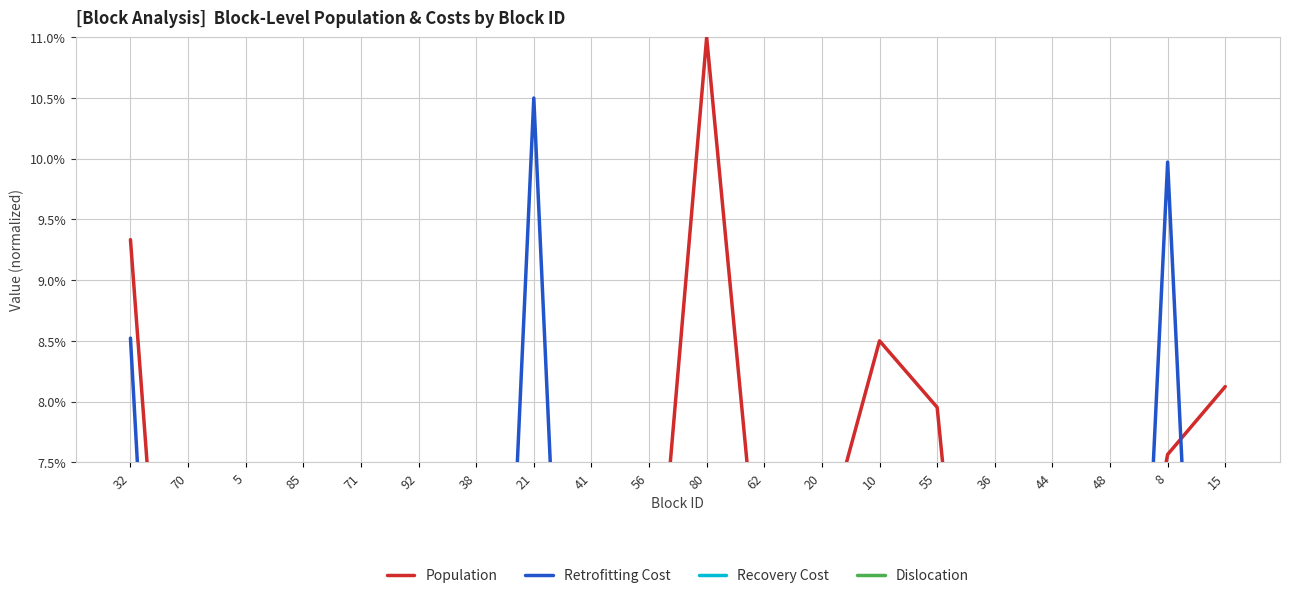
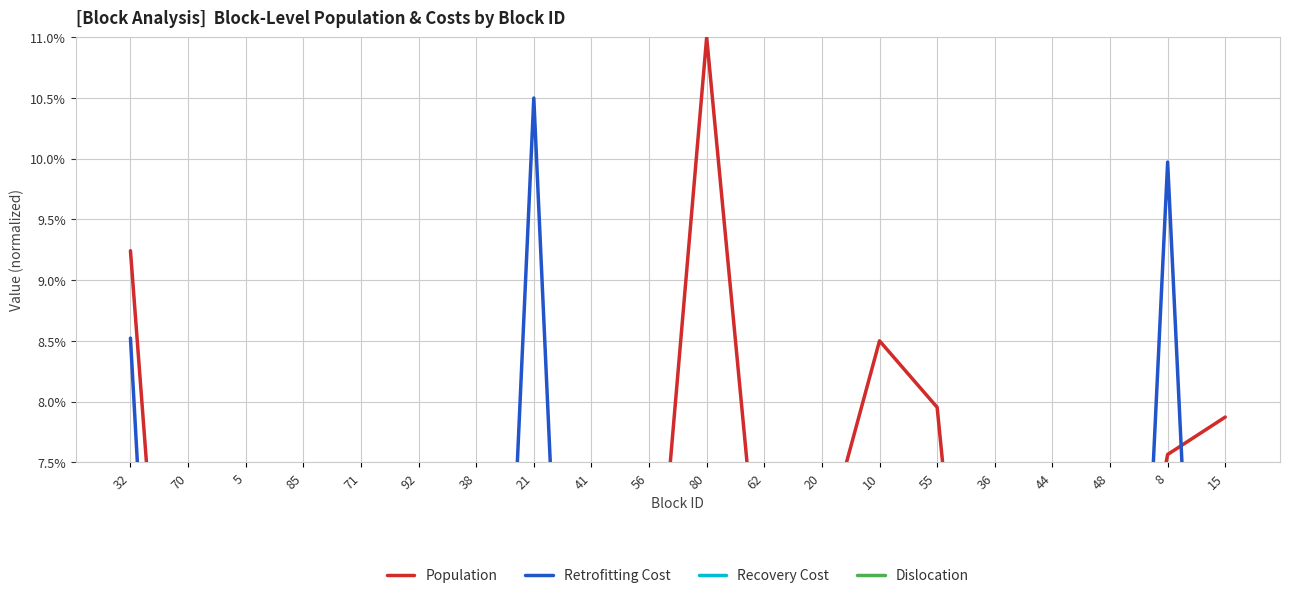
Population, 32: 9.33% -> 9.24%
Population, 15: 8.12% -> 7.87%
